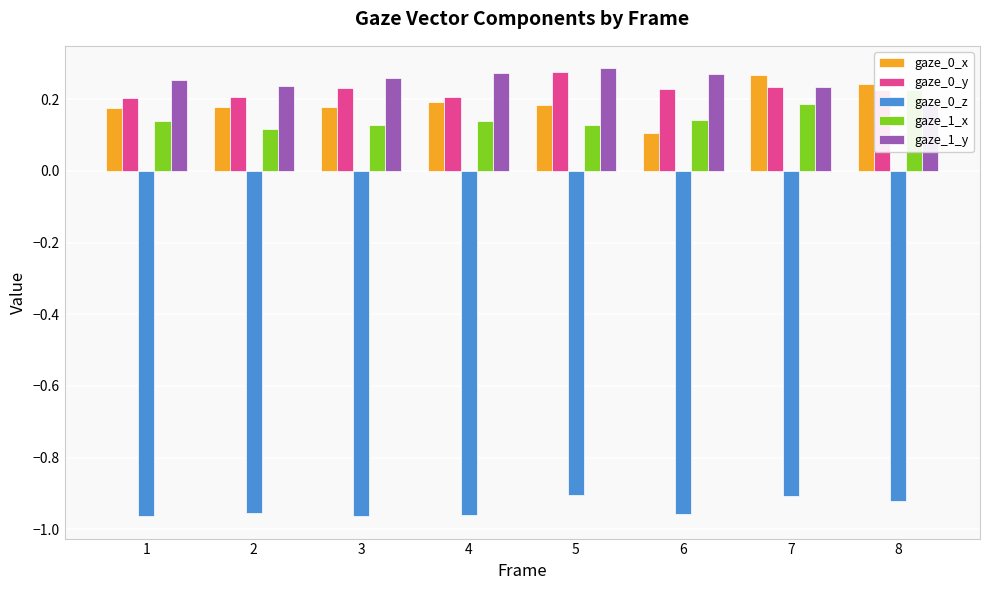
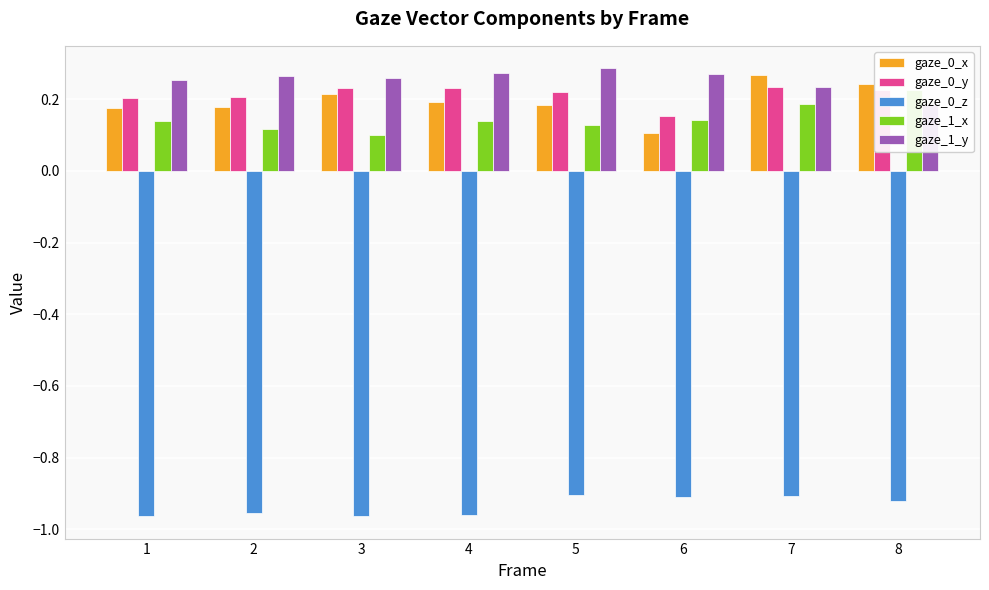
gaze_1_y, 2: 0.24 -> 0.26
gaze_0_x, 3: 0.18 -> 0.22
gaze_1_x, 3: 0.13 -> 0.10
gaze_0_y, 4: 0.21 -> 0.23
gaze_0_y, 5: 0.28 -> 0.22
gaze_0_y, 6: 0.23 -> 0.15
gaze_0_z, 6: -0.96 -> -0.91
